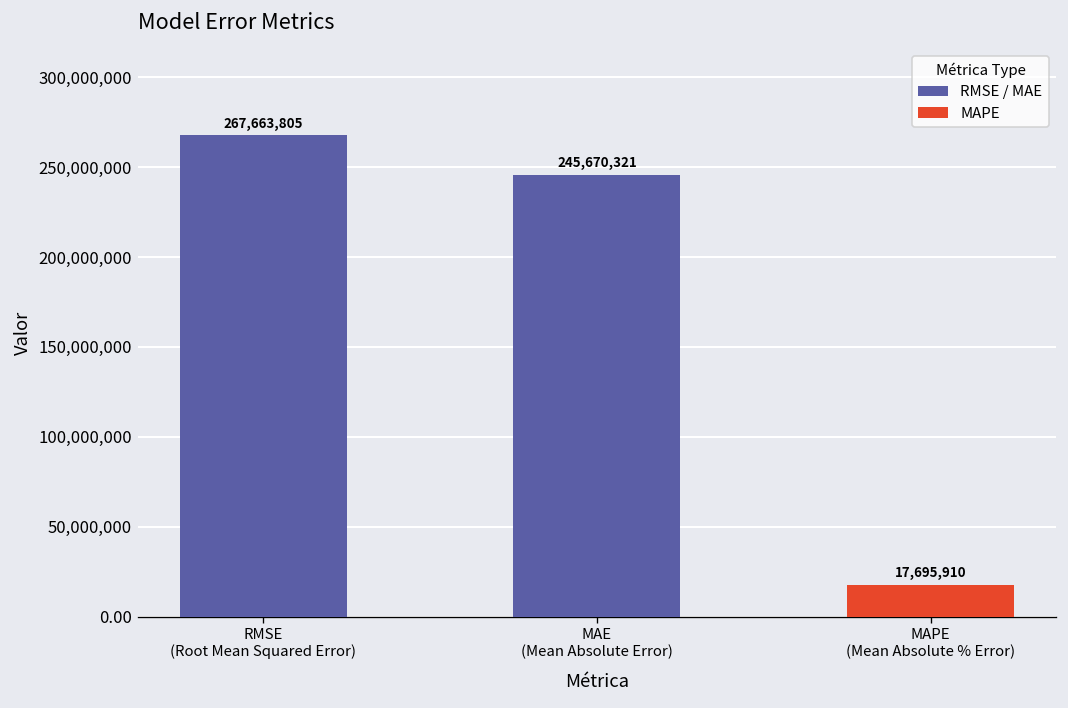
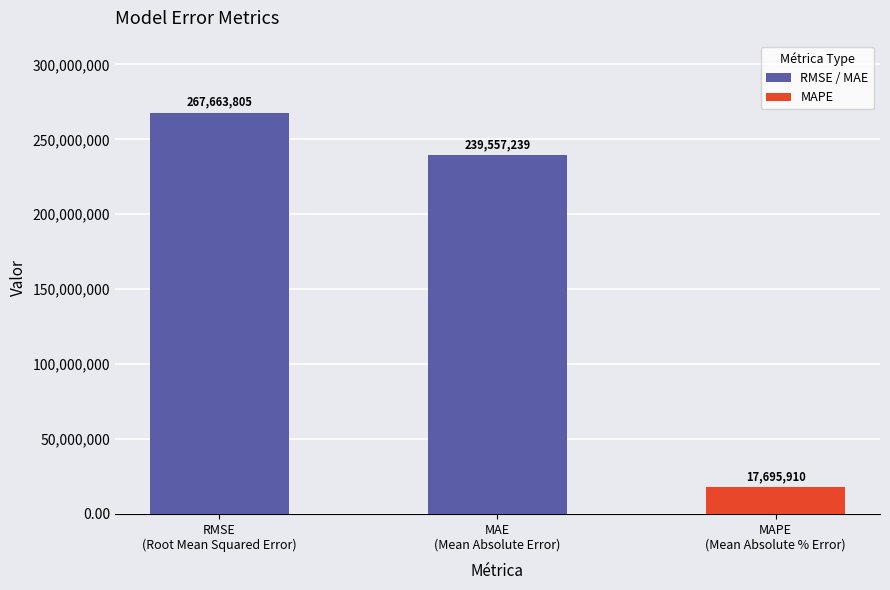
MAE (Mean Absolute Error): 245,670,321 -> 239,557,239
